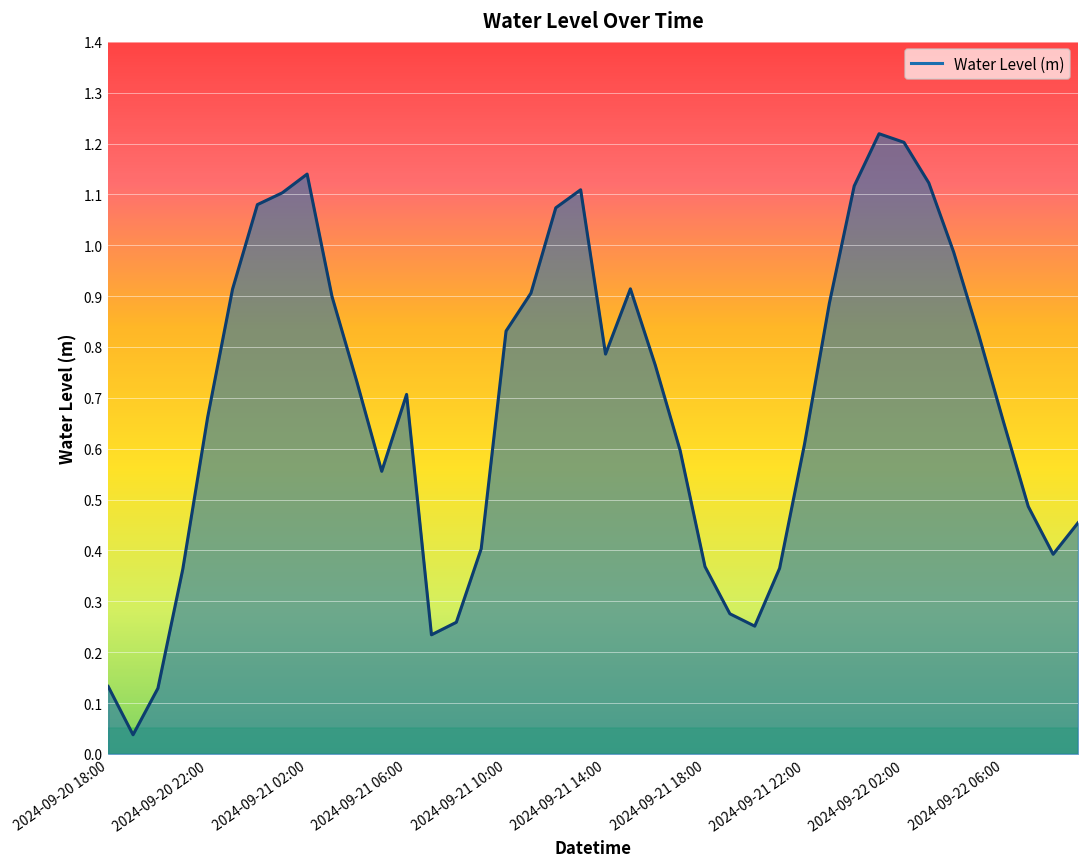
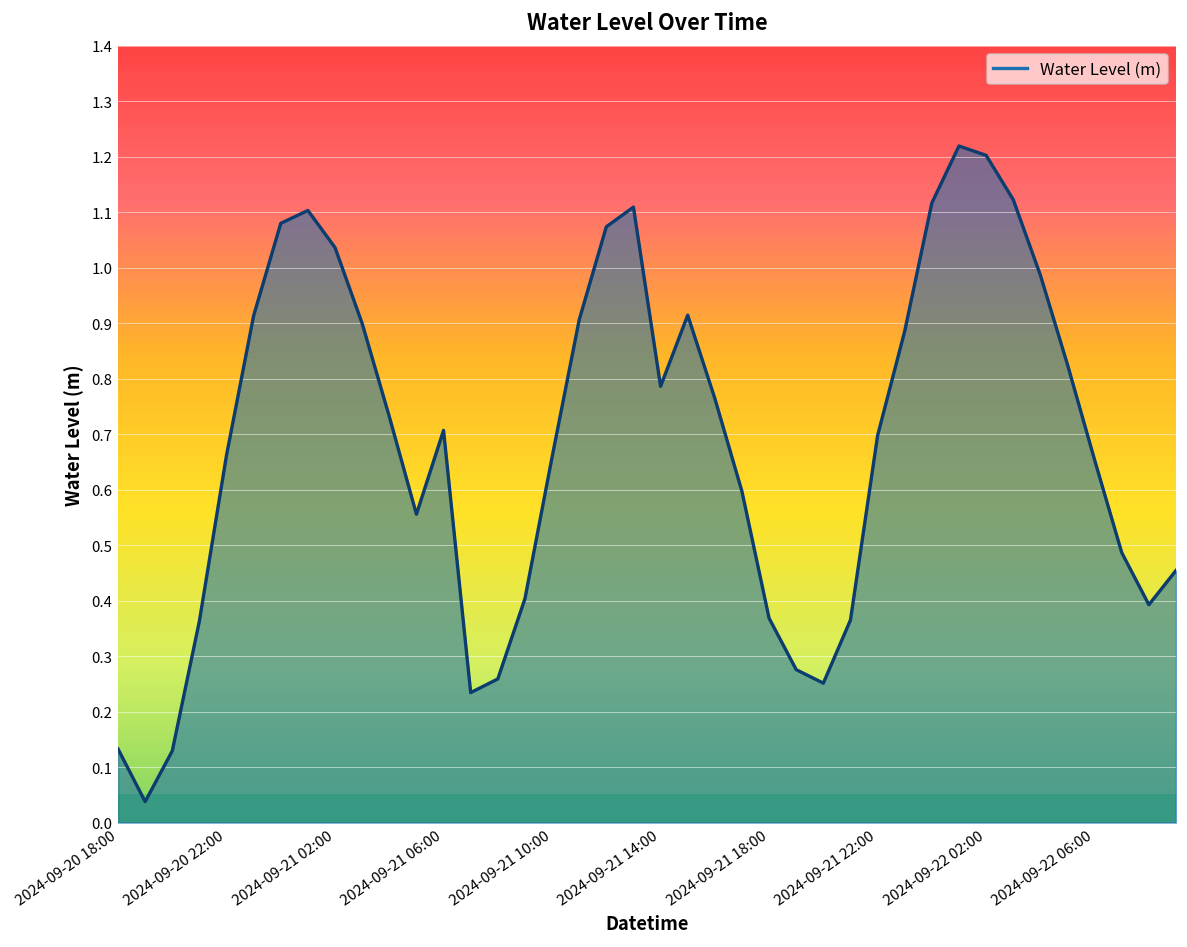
2024-09-21 02:00: 1.14 -> 1.04
2024-09-21 10:00: 0.83 -> 0.66
2024-09-21 22:00: 0.61 -> 0.70
